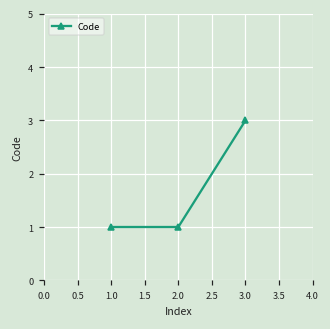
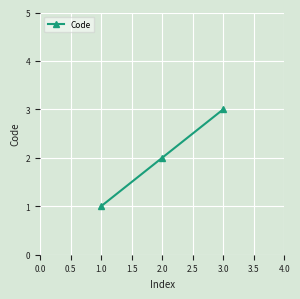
2.0: 1 -> 2
